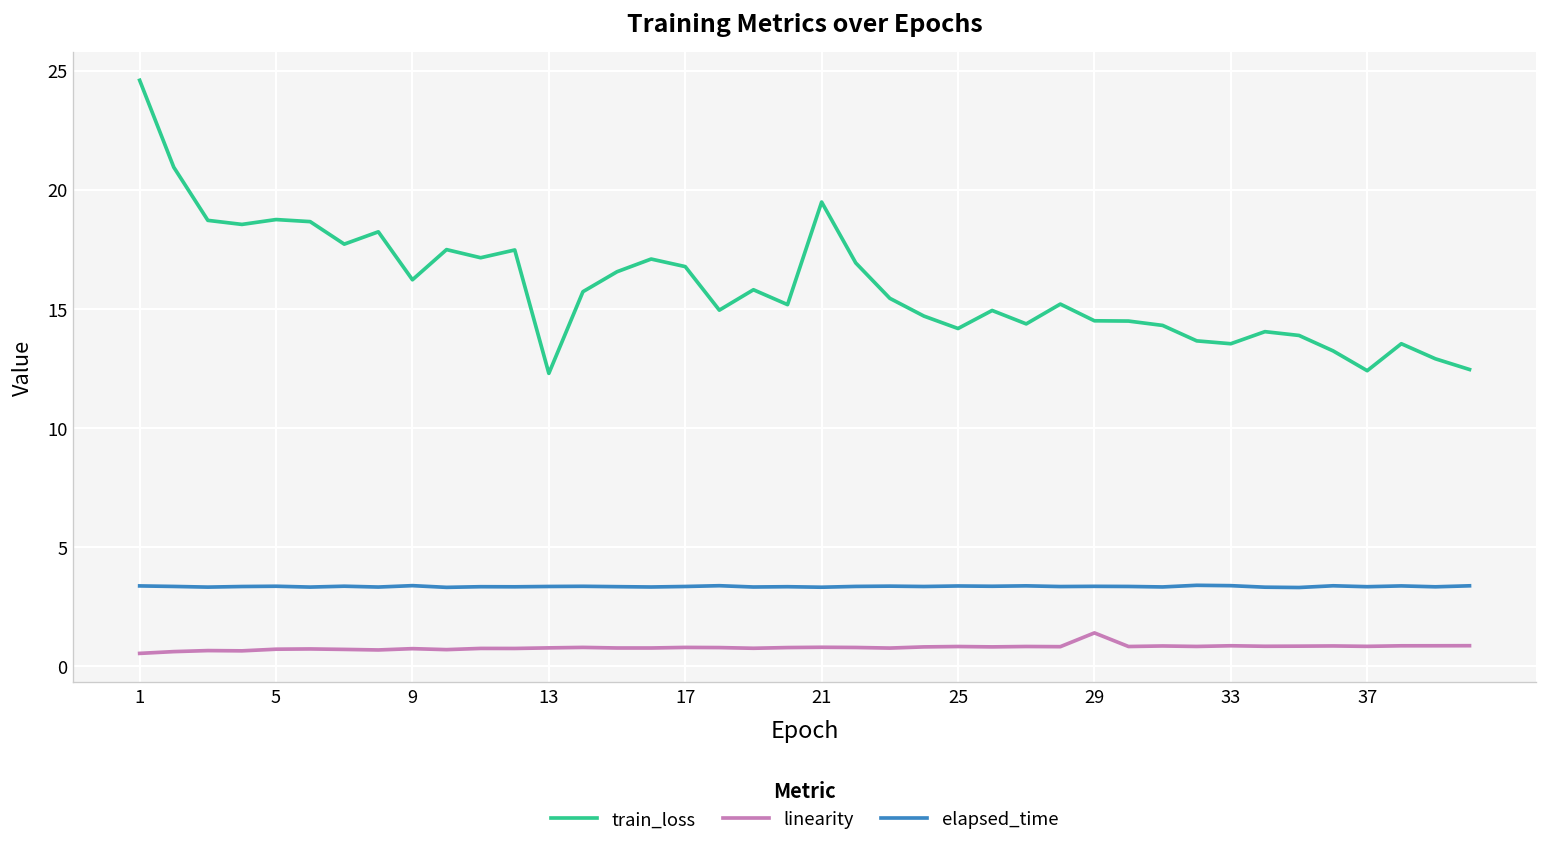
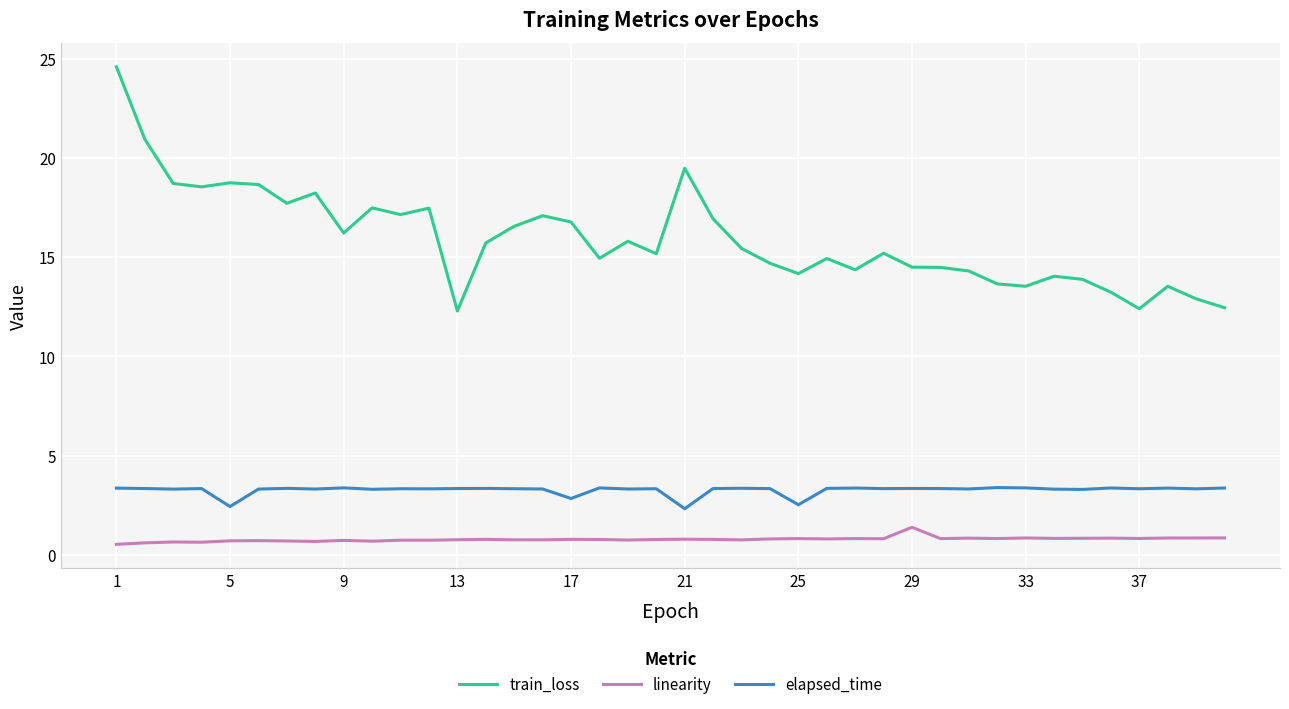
elapsed_time, 5: 3.4 -> 2.4
elapsed_time, 17: 3.3 -> 2.8
elapsed_time, 21: 3.3 -> 2.3
elapsed_time, 25: 3.4 -> 2.5
